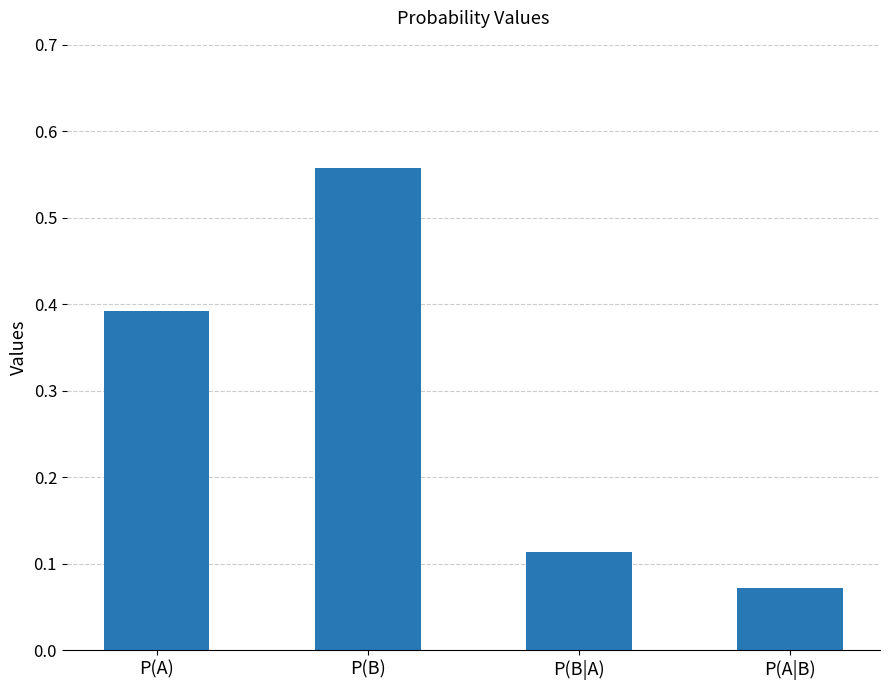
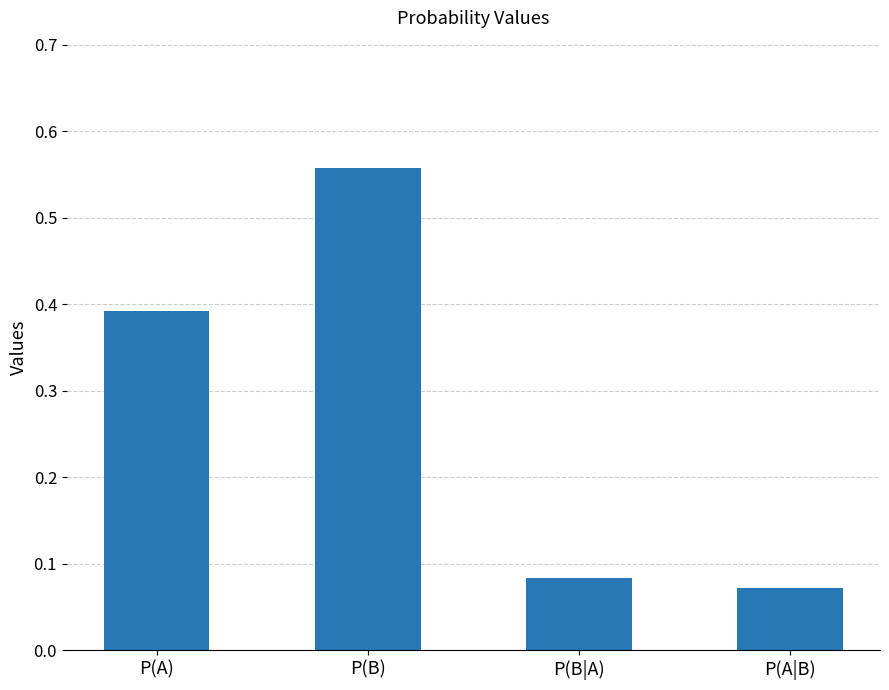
P(B|A): 0.11 -> 0.08
